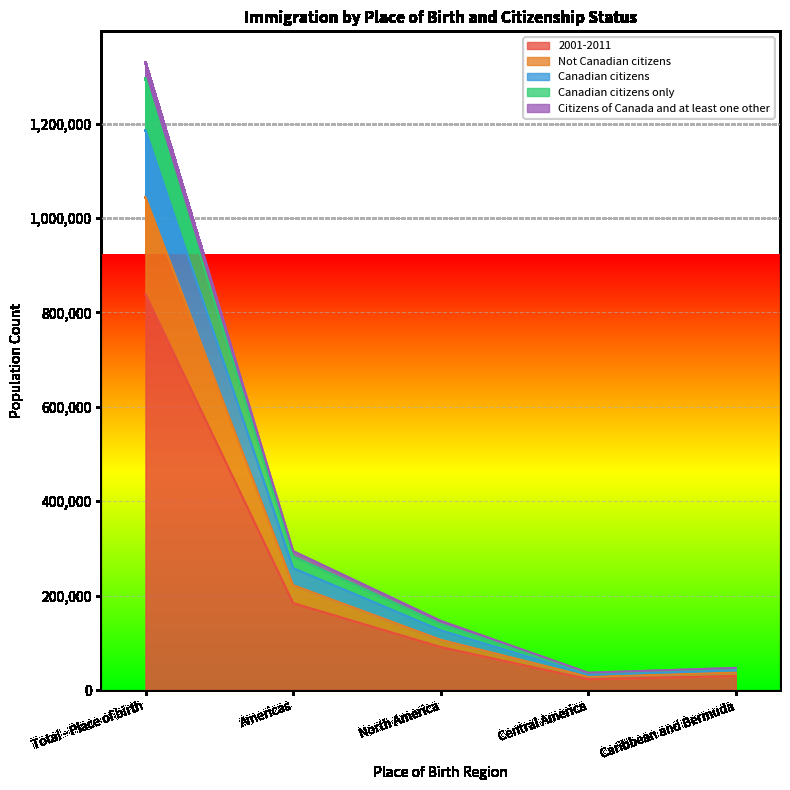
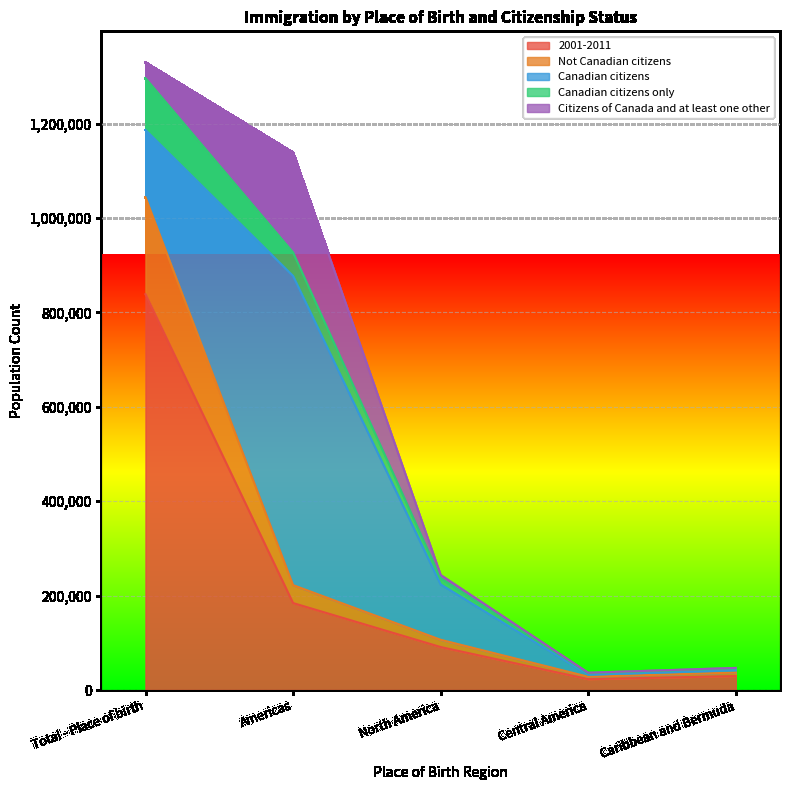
Canadian citizens, Americas: 40,000 -> 660,000
Canadian citizens only, Americas: 20,000 -> 50,000
Citizens of Canada and at least one other, Americas: 10,000 -> 210,000
Canadian citizens, North America: 20,000 -> 120,000
